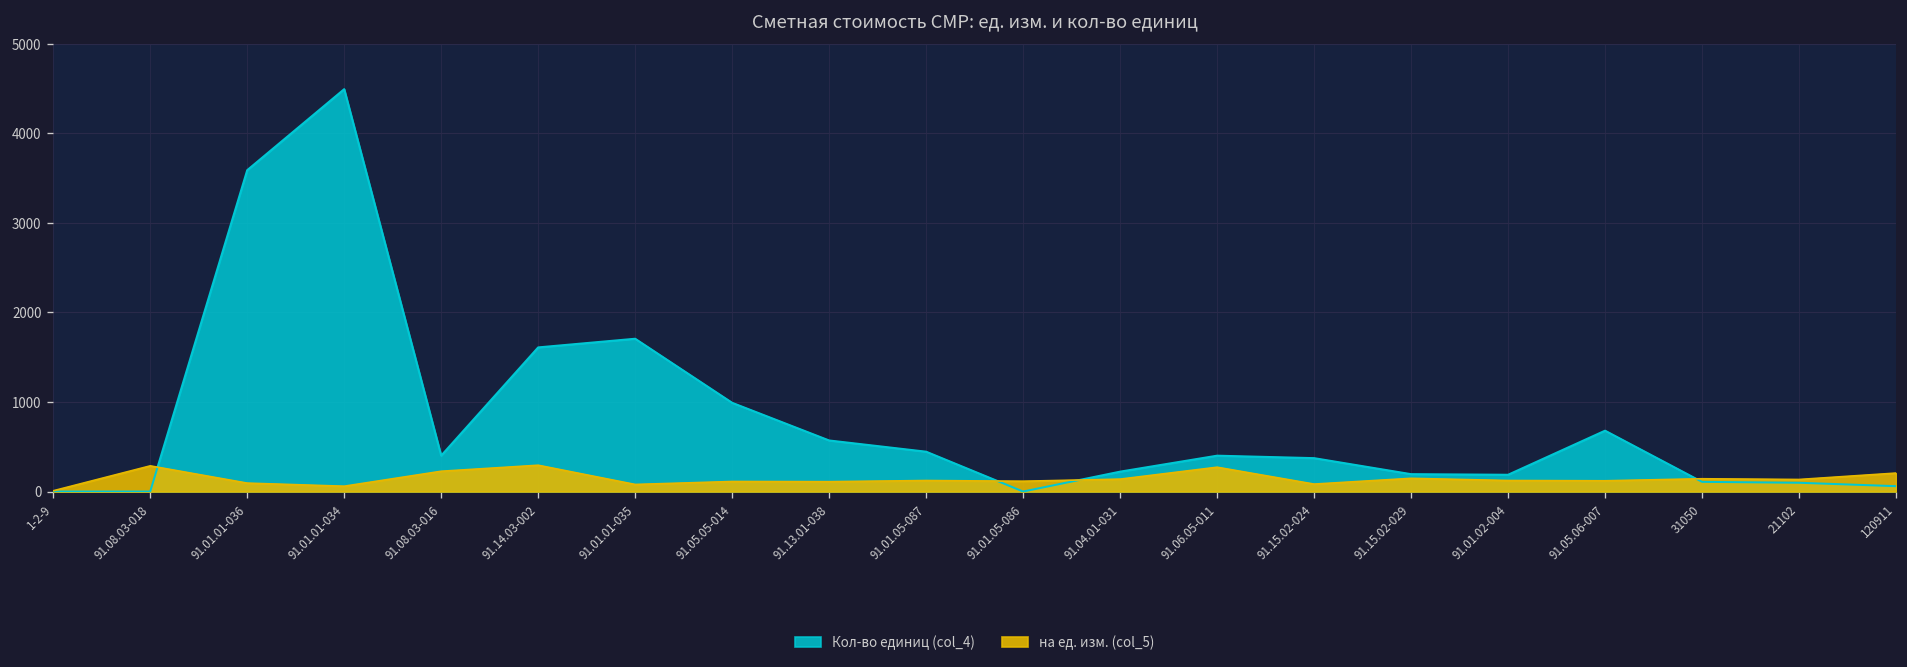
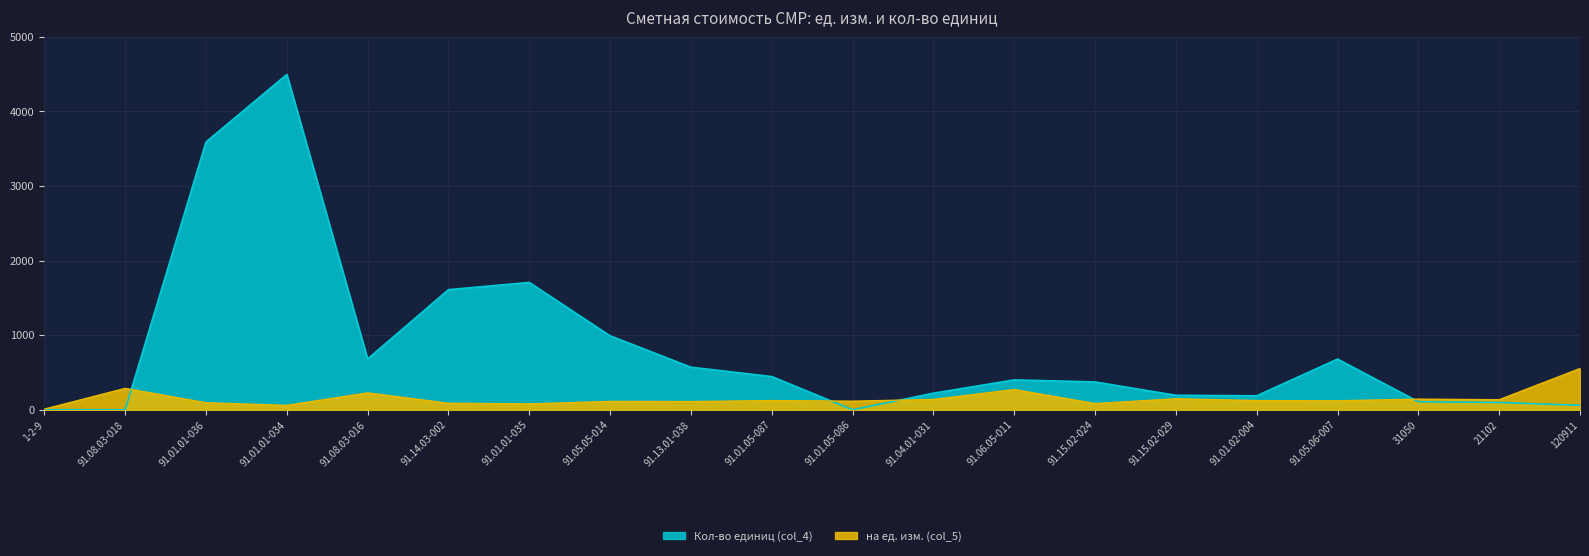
Кол-во единиц (col_4), 91.08.03-016: 400 -> 700
на ед. изм. (col_5), 91.14.03-002: 300 -> 100
на ед. изм. (col_5), 120911: 200 -> 600
